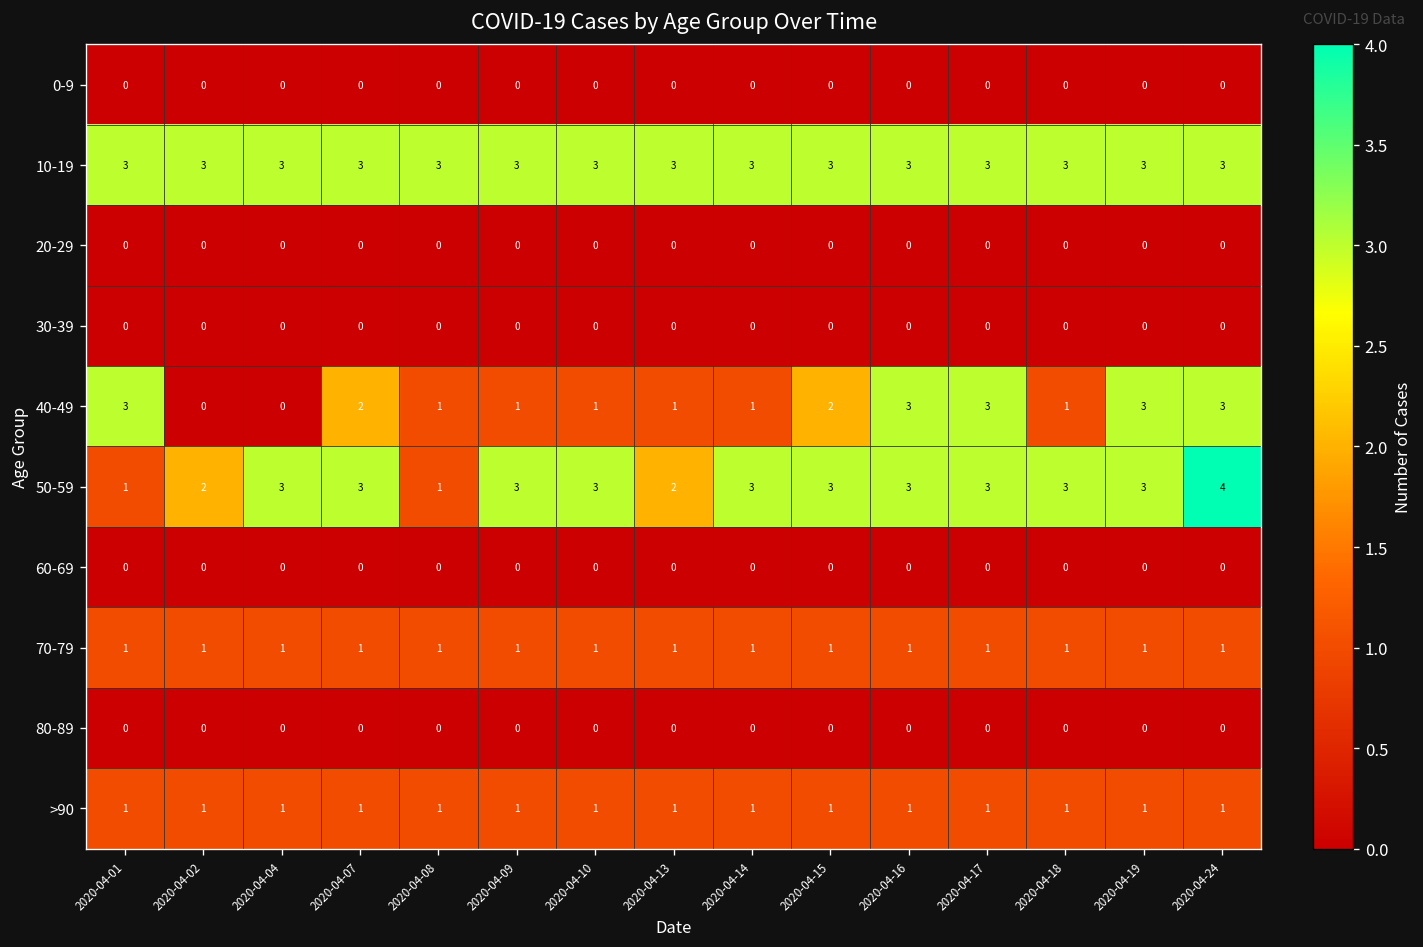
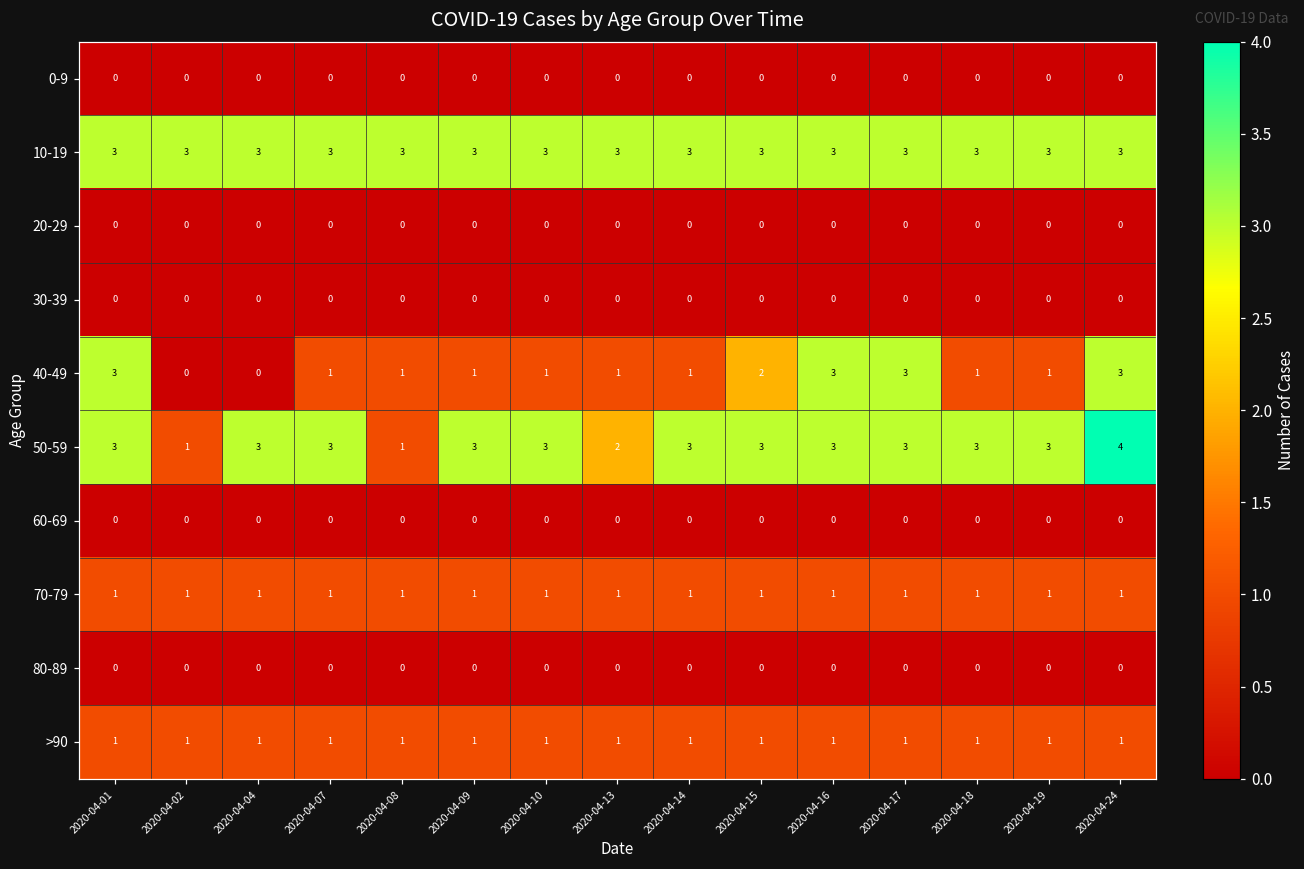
40-49, 2020-04-07: 2 -> 1
40-49, 2020-04-19: 3 -> 1
50-59, 2020-04-01: 1 -> 3
50-59, 2020-04-02: 2 -> 1
